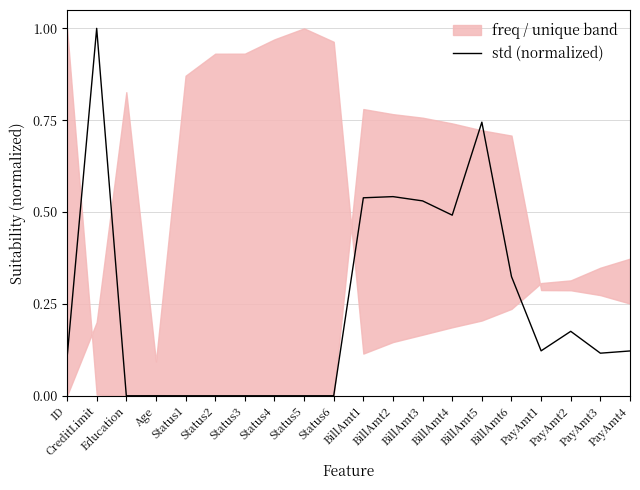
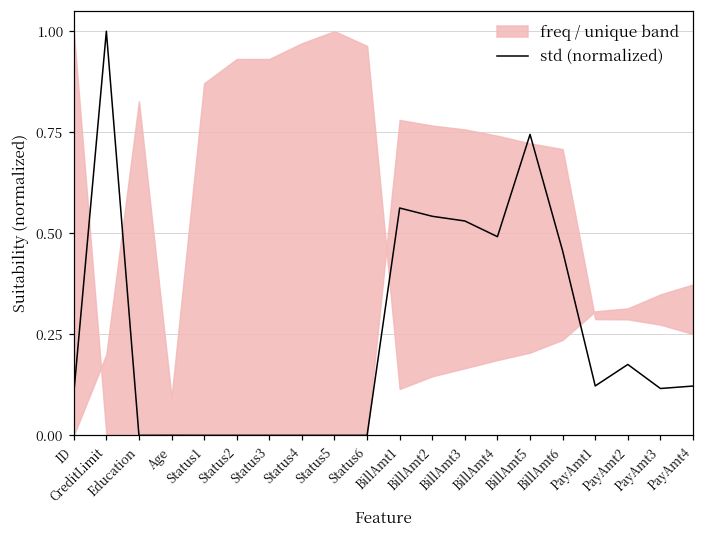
std (normalized), BillAmt1: 0.54 -> 0.56
std (normalized), BillAmt6: 0.32 -> 0.46
